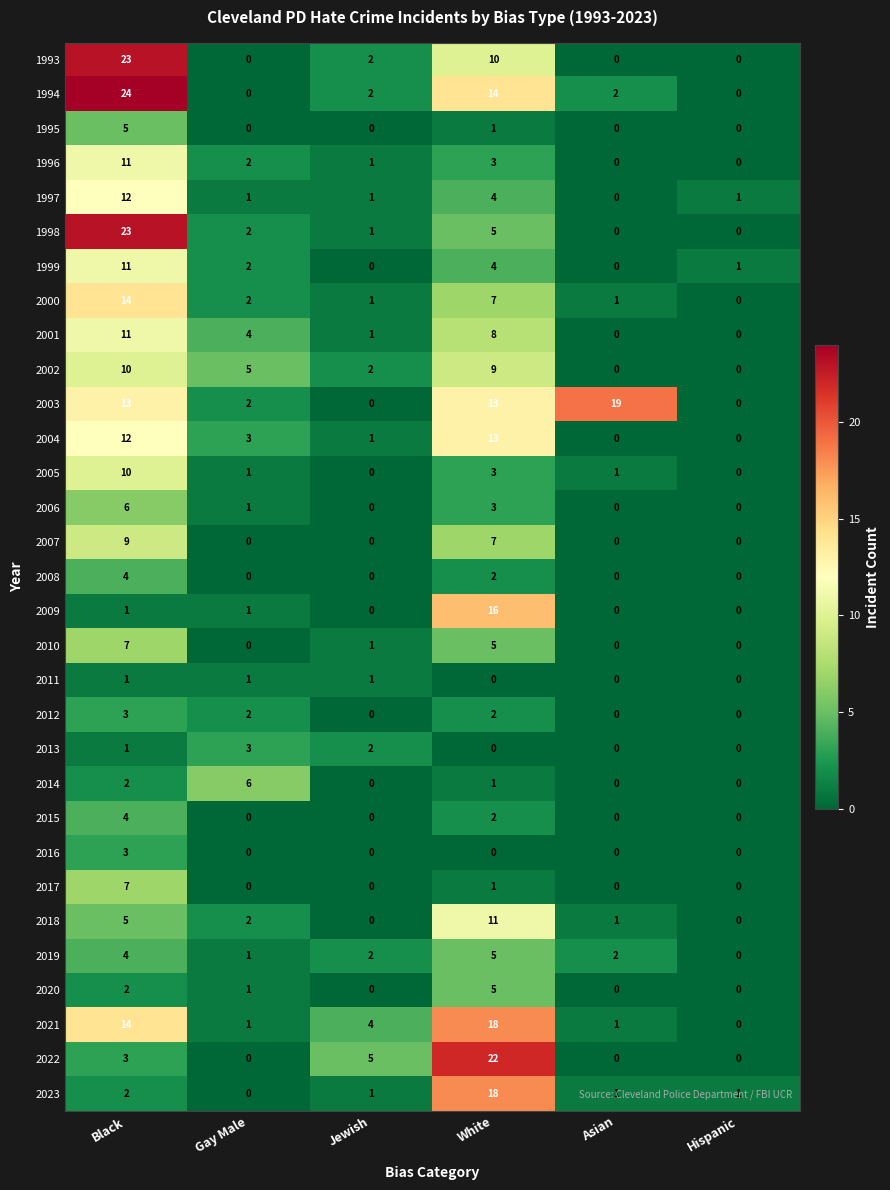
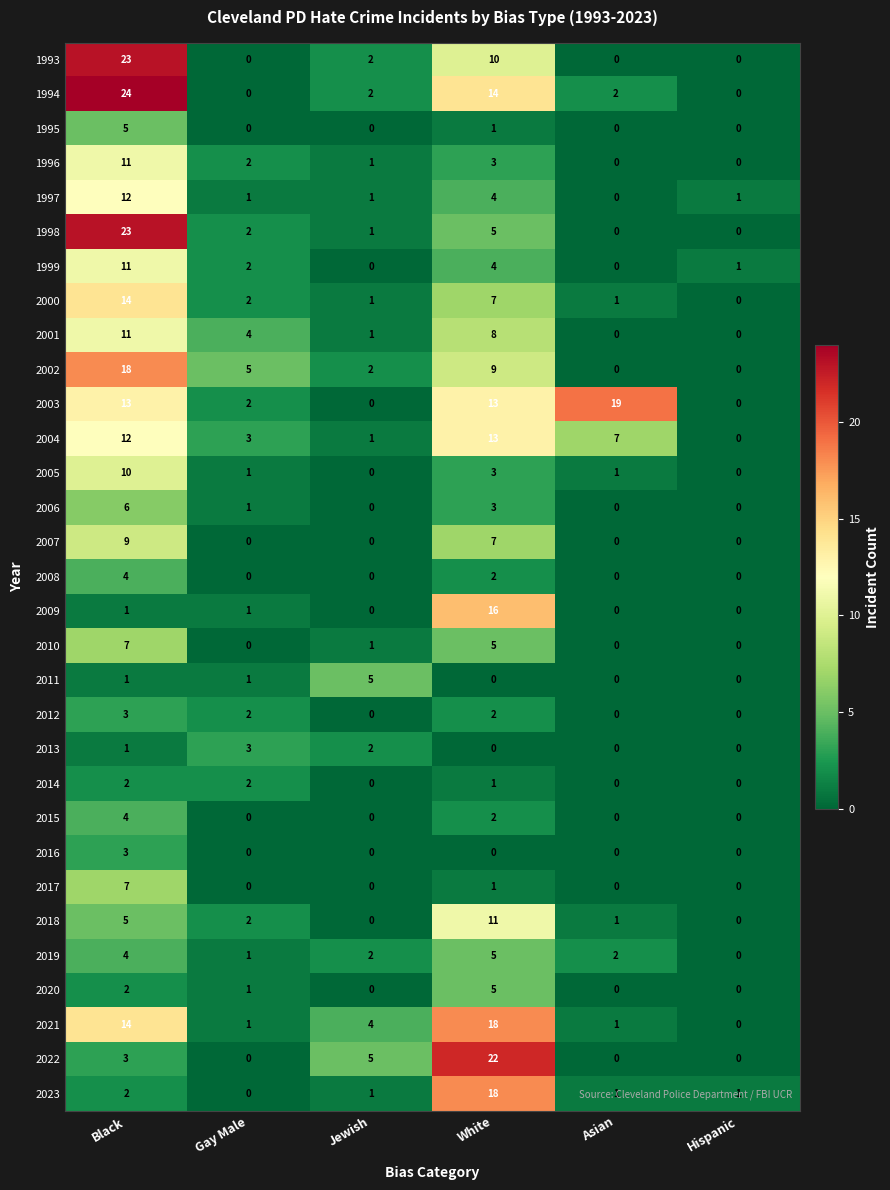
2002, Black: 10 -> 18
2004, Asian: 0 -> 7
2011, Jewish: 1 -> 5
2014, Gay Male: 6 -> 2
